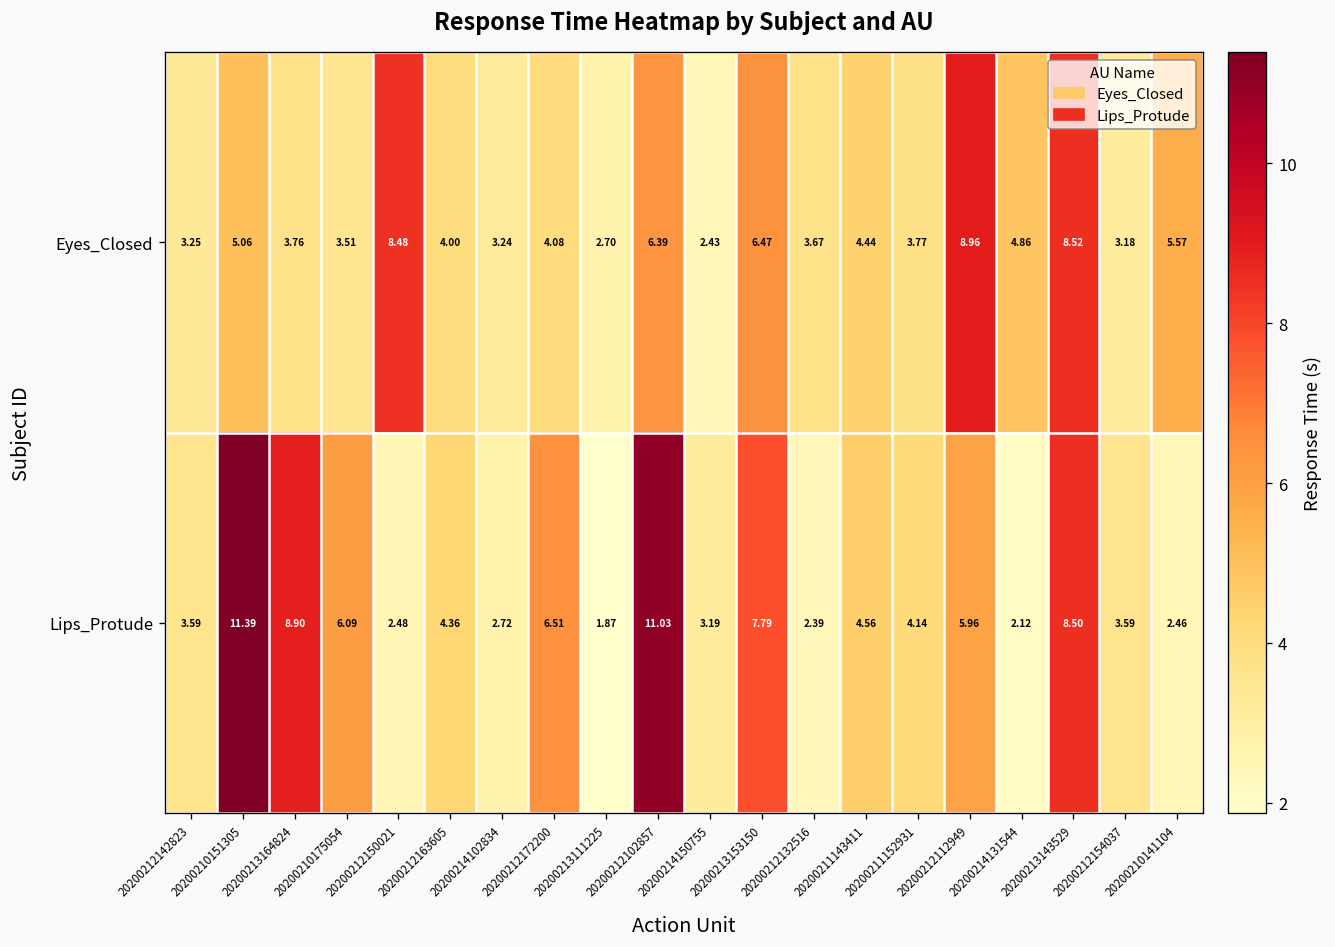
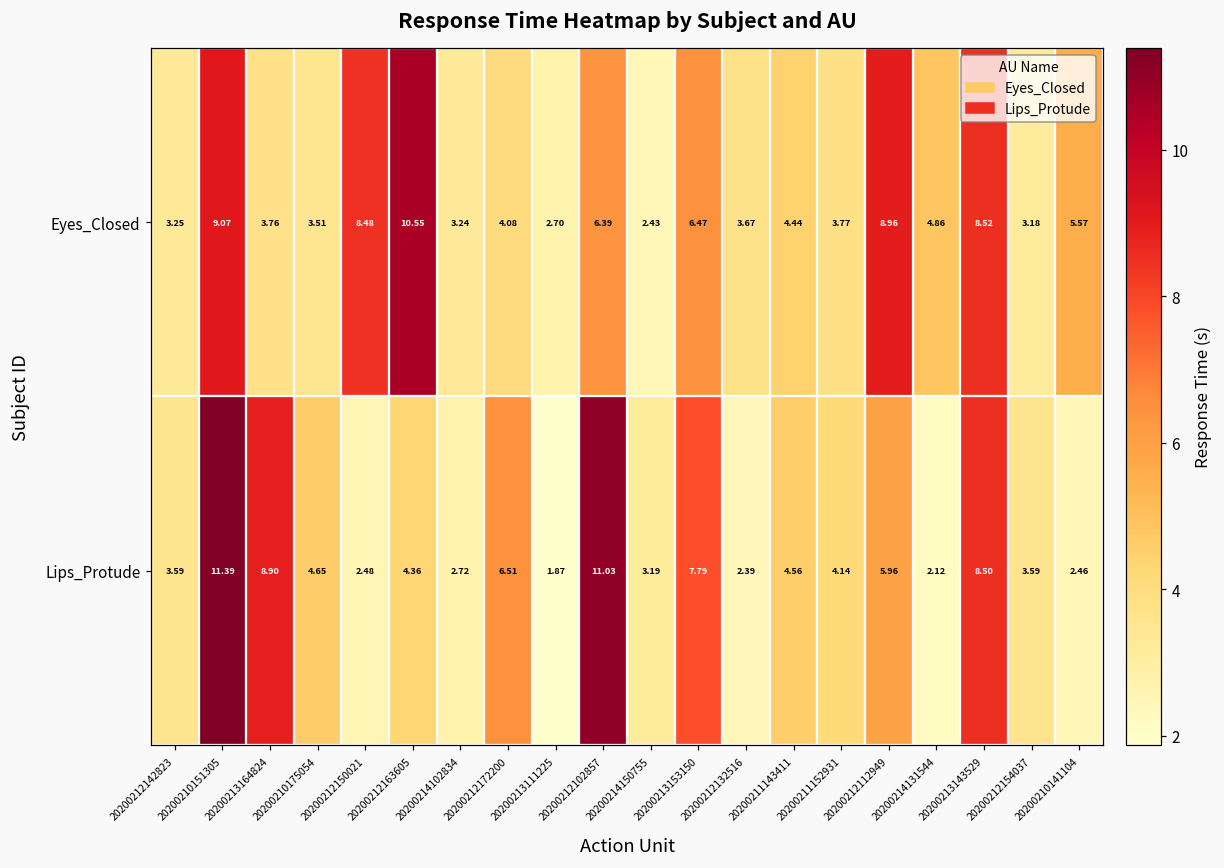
Eyes_Closed, 20200210151305: 5.06 -> 9.07
Eyes_Closed, 20200212163605: 4.00 -> 10.55
Lips_Protude, 20200210175054: 6.09 -> 4.65
